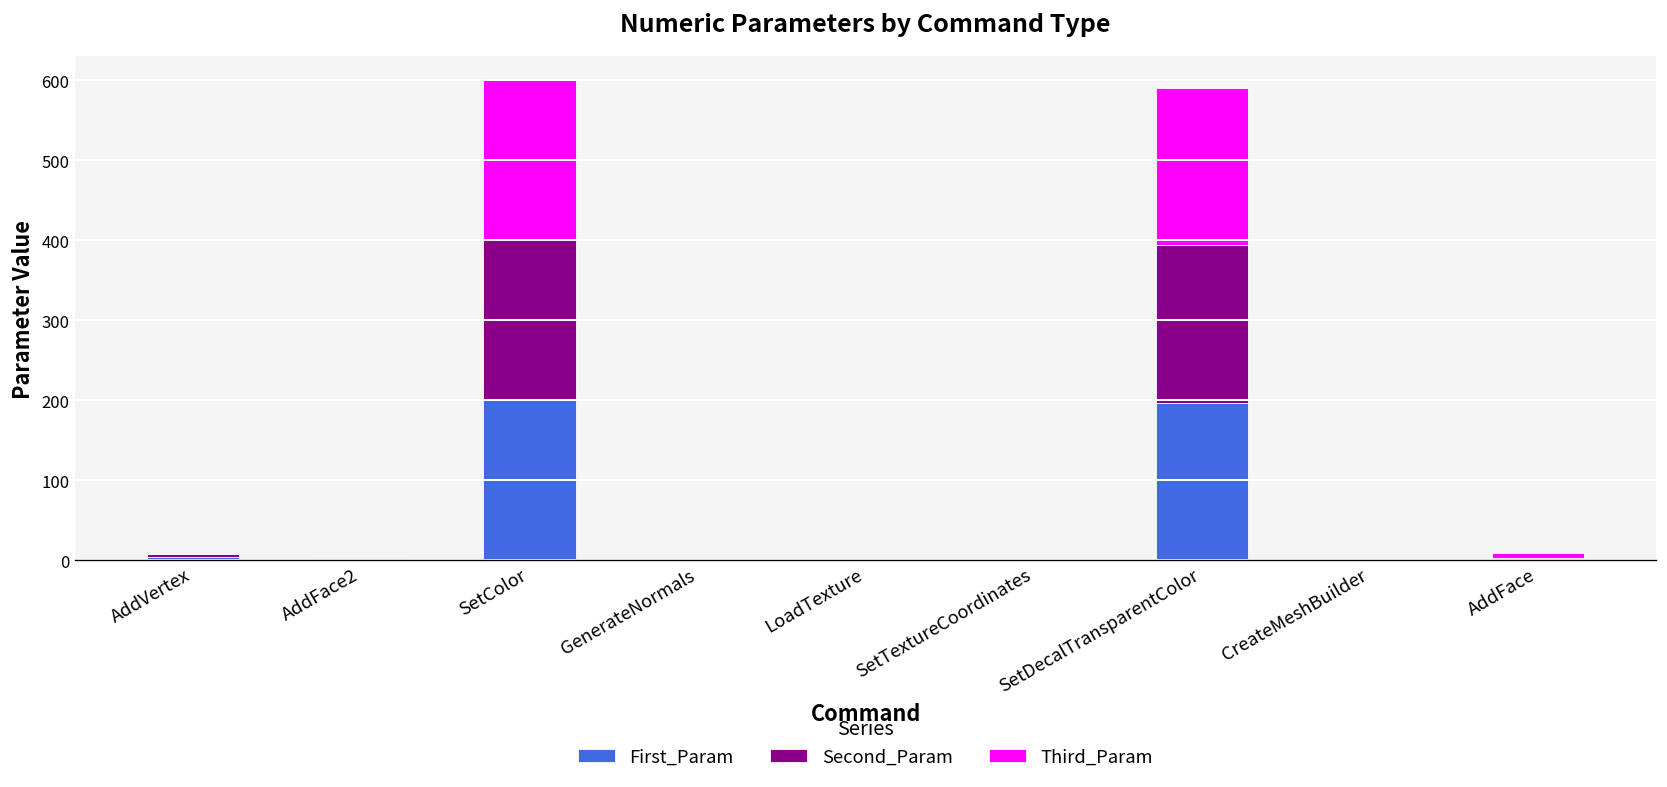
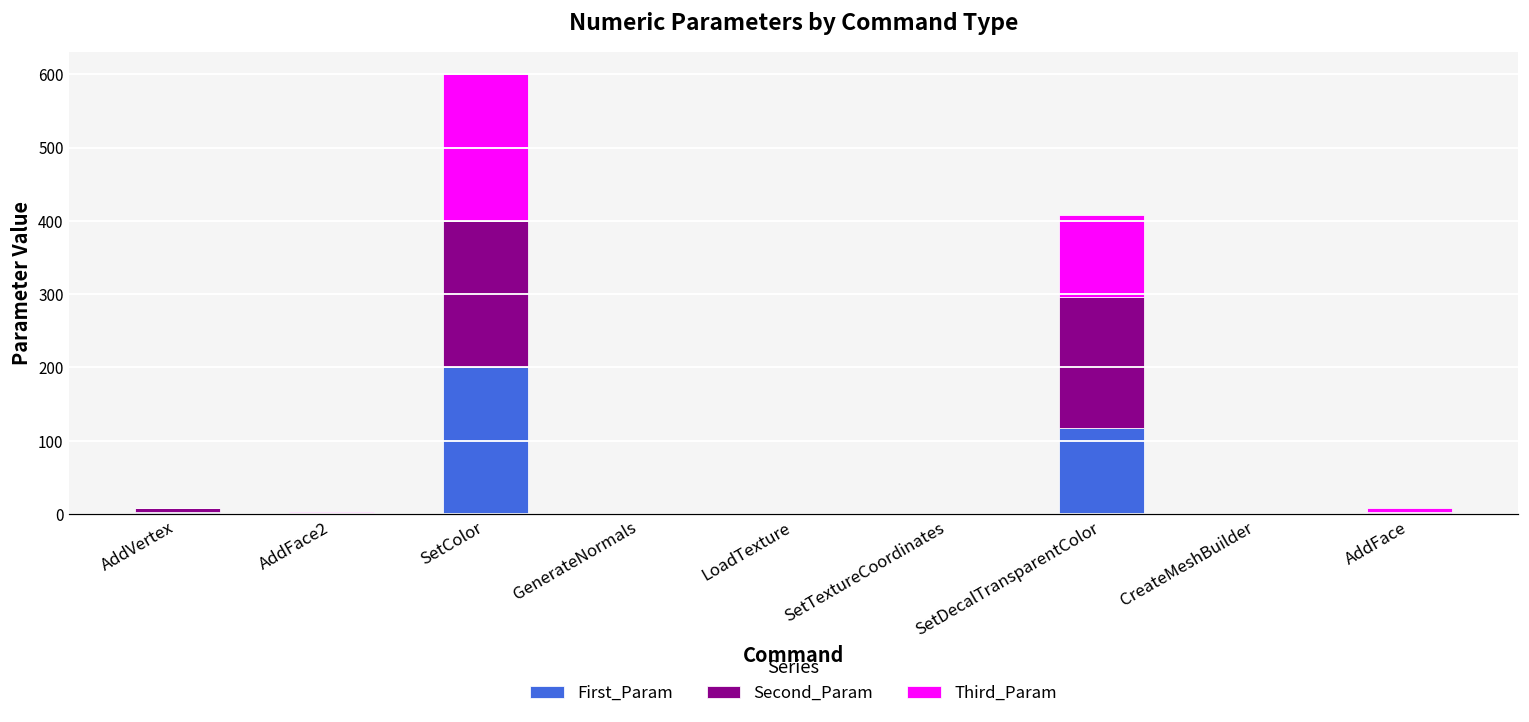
First_Param, SetDecalTransparentColor: 200 -> 120
Second_Param, SetDecalTransparentColor: 200 -> 180
Third_Param, SetDecalTransparentColor: 200 -> 110
